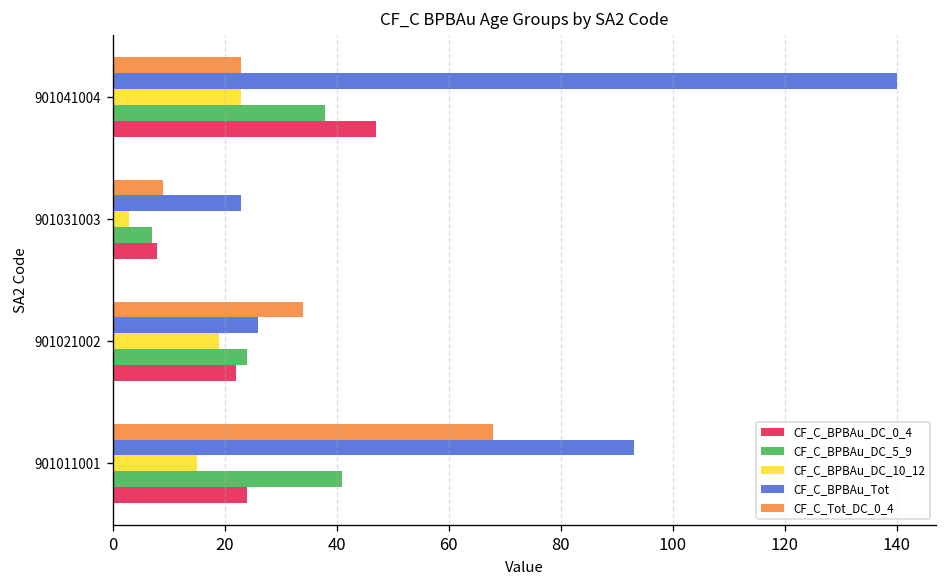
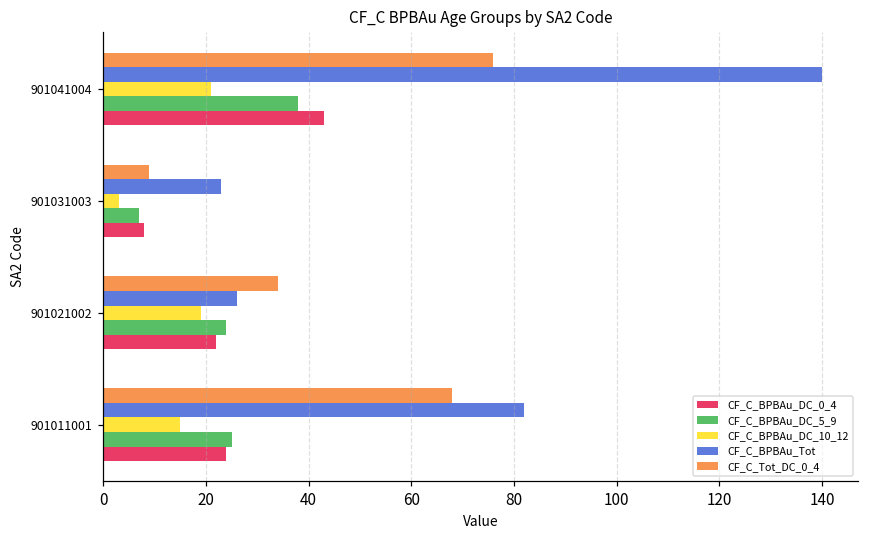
CF_C_Tot_DC_0_4, 901041004: 23 -> 76
CF_C_BPBAu_DC_10_12, 901041004: 23 -> 21
CF_C_BPBAu_DC_0_4, 901041004: 47 -> 43
CF_C_BPBAu_Tot, 901011001: 93 -> 82
CF_C_BPBAu_DC_5_9, 901011001: 41 -> 25
